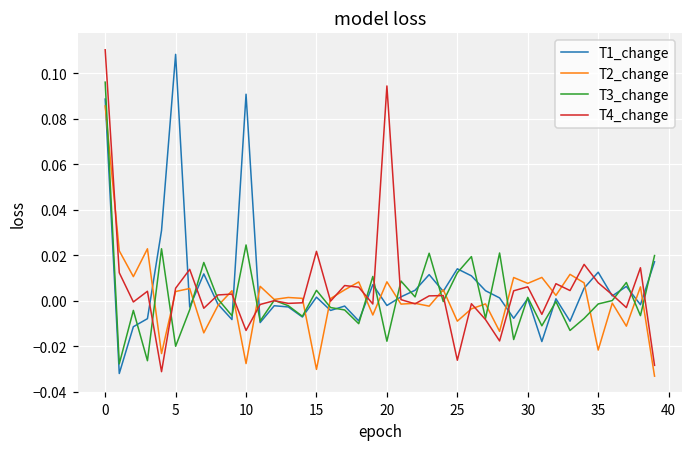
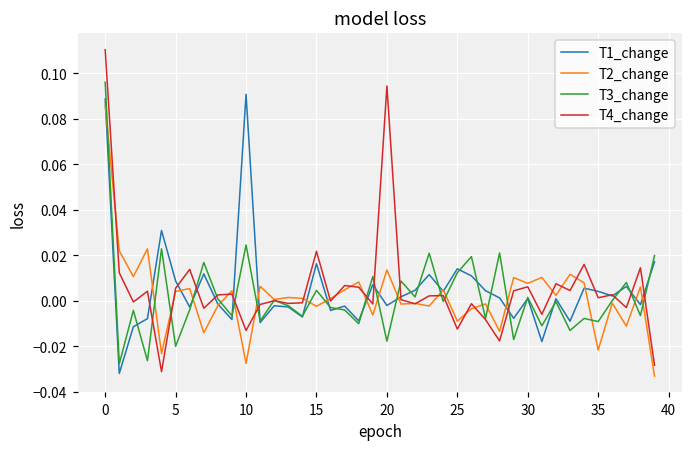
T1_change, 5: 0.108 -> 0.009
T1_change, 15: 0.002 -> 0.016
T2_change, 15: -0.030 -> -0.002
T2_change, 20: 0.008 -> 0.014
T4_change, 25: -0.026 -> -0.012
T1_change, 35: 0.013 -> 0.004
T3_change, 35: -0.001 -> -0.009
T4_change, 35: 0.008 -> 0.001
